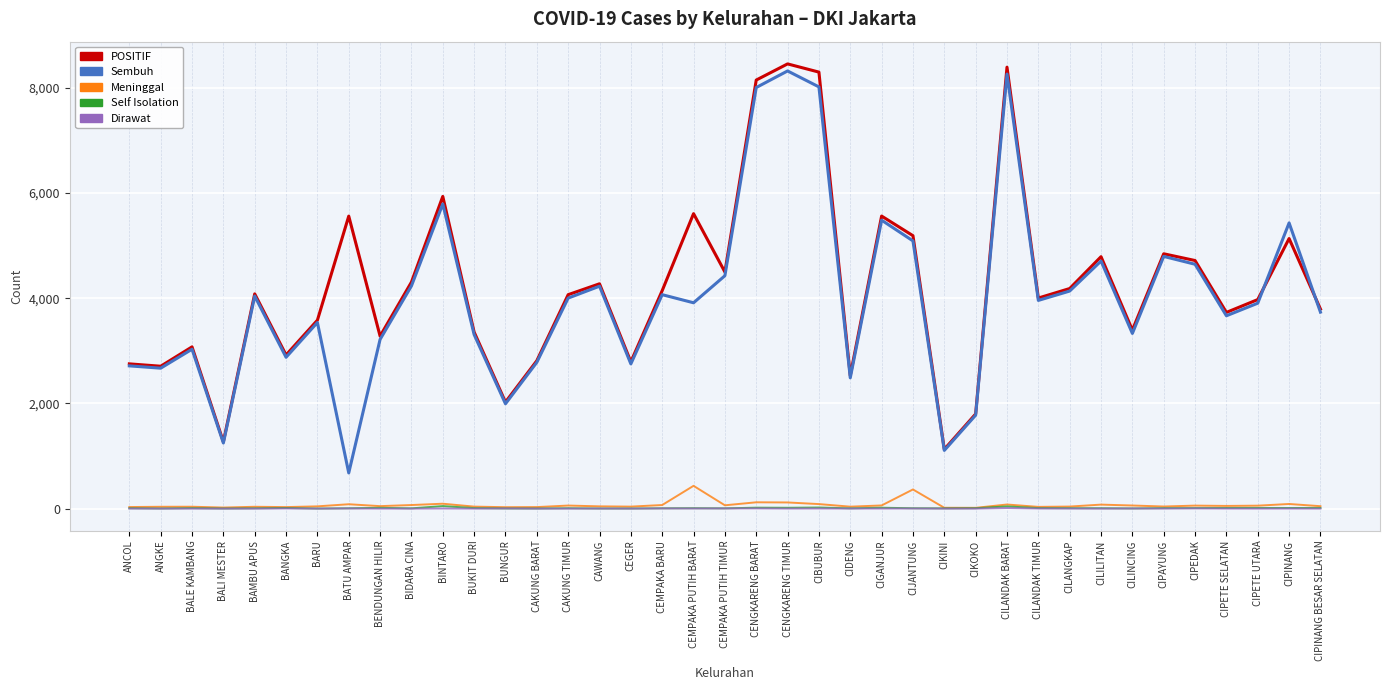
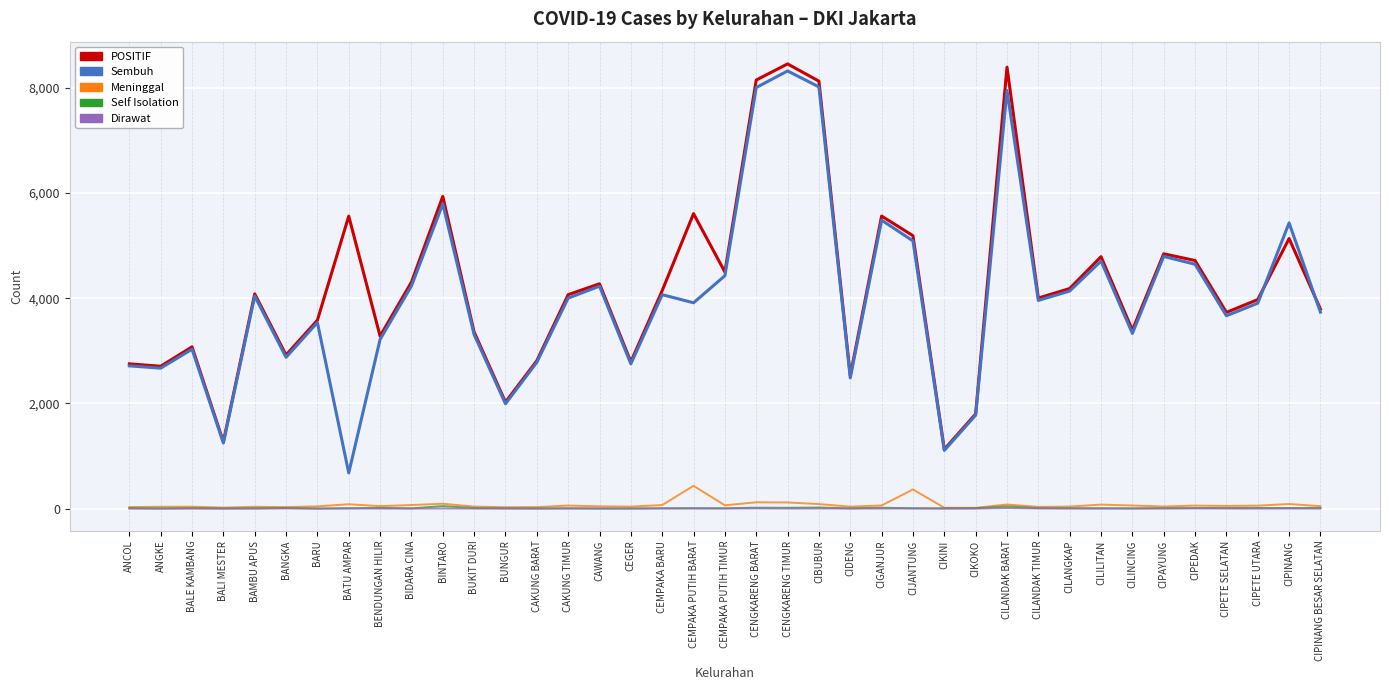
POSITIF, CIBUBUR: 8,300 -> 8,100
Sembuh, CILANDAK BARAT: 8,300 -> 7,900
